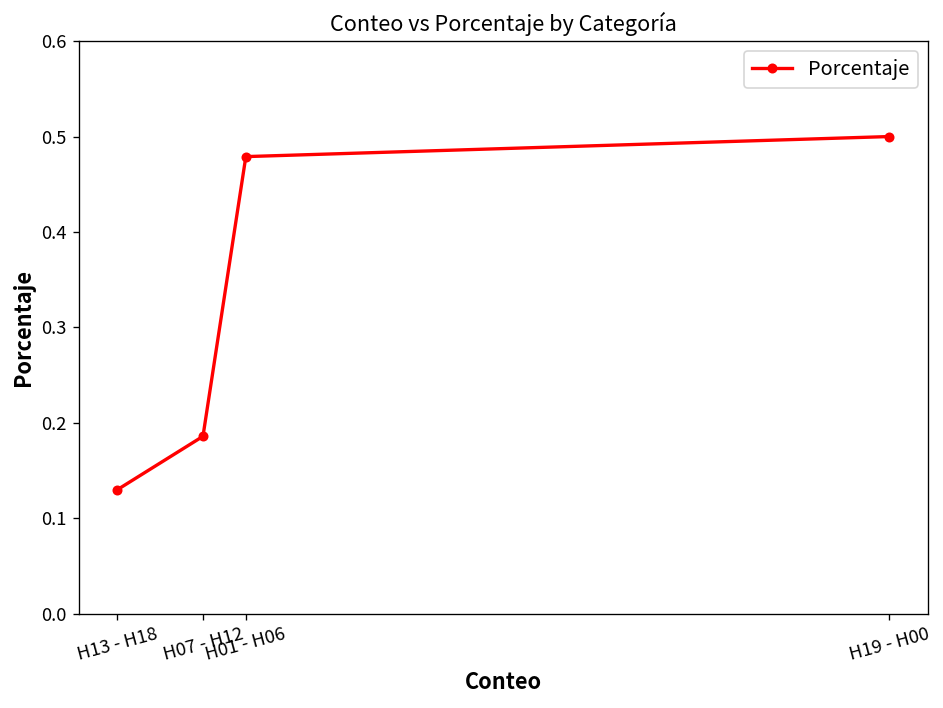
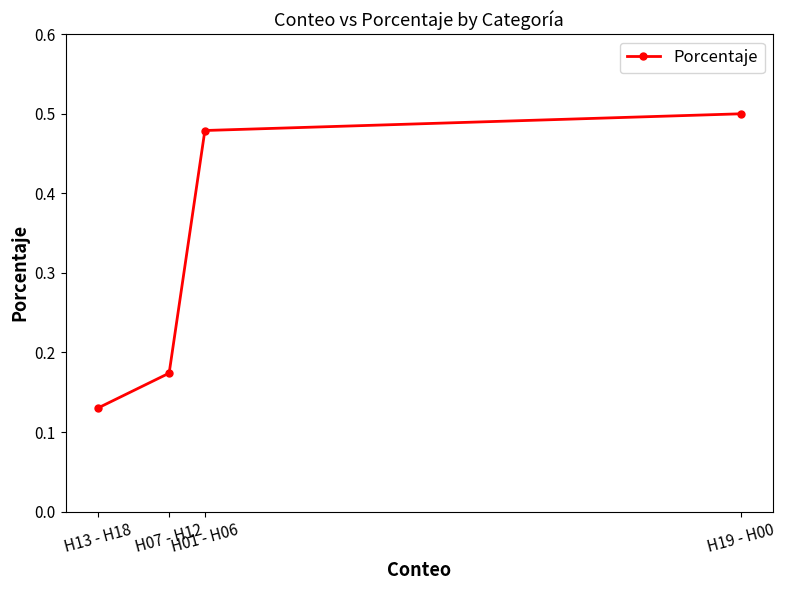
H07 - H12: 0.19 -> 0.17
